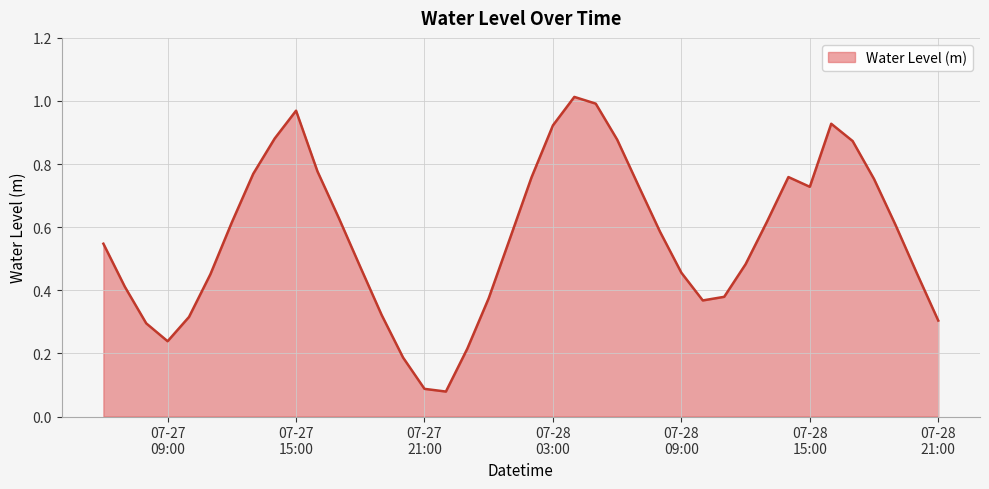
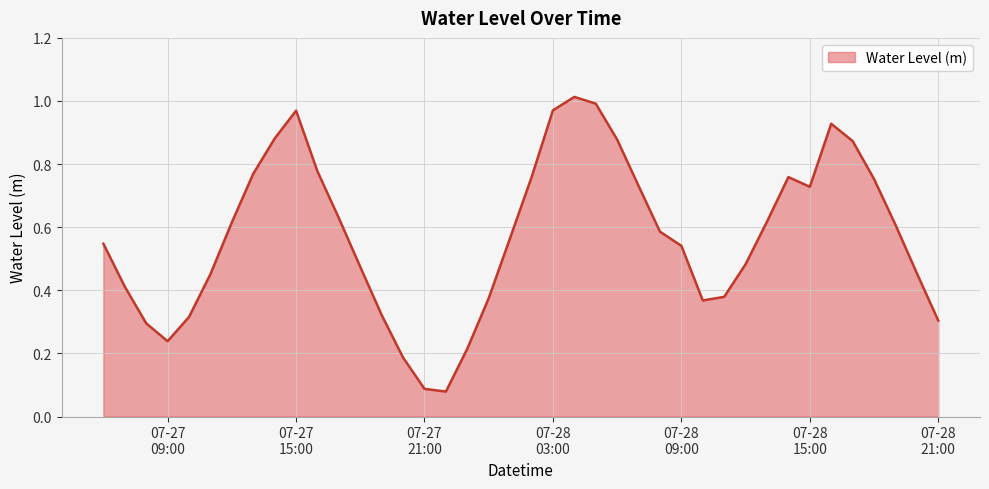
07-28 03:00: 0.92 -> 0.97
07-28 09:00: 0.46 -> 0.54
